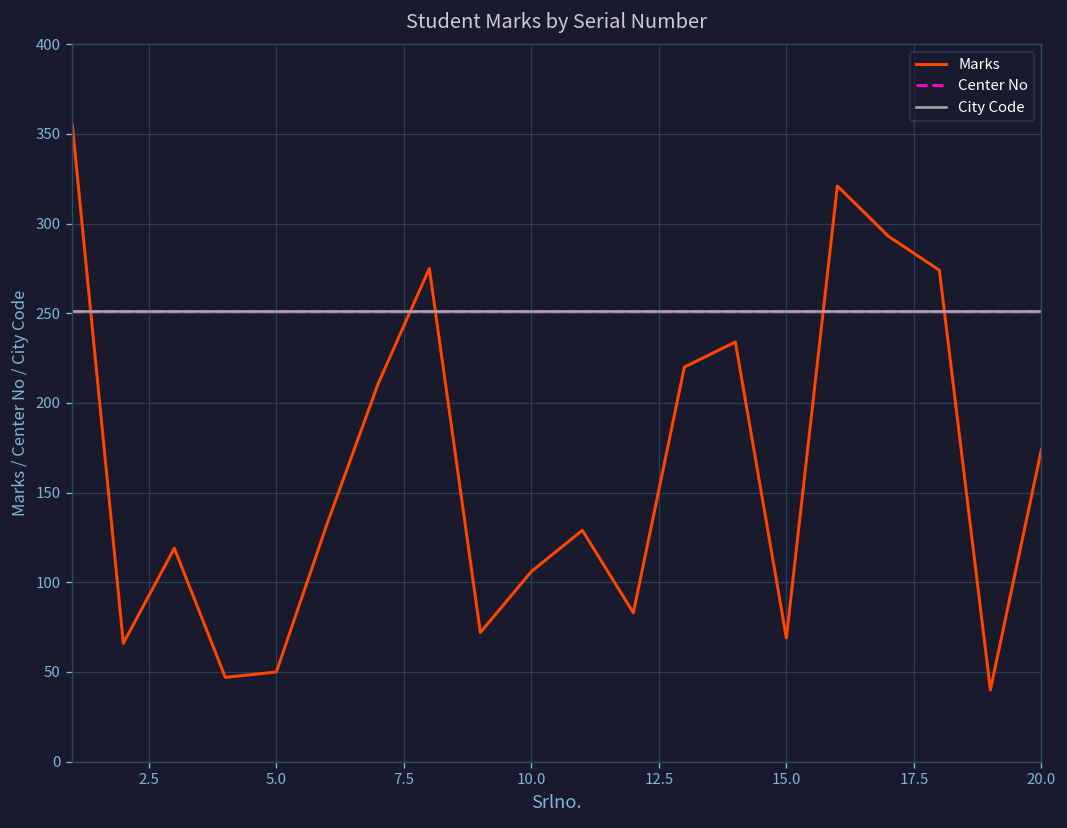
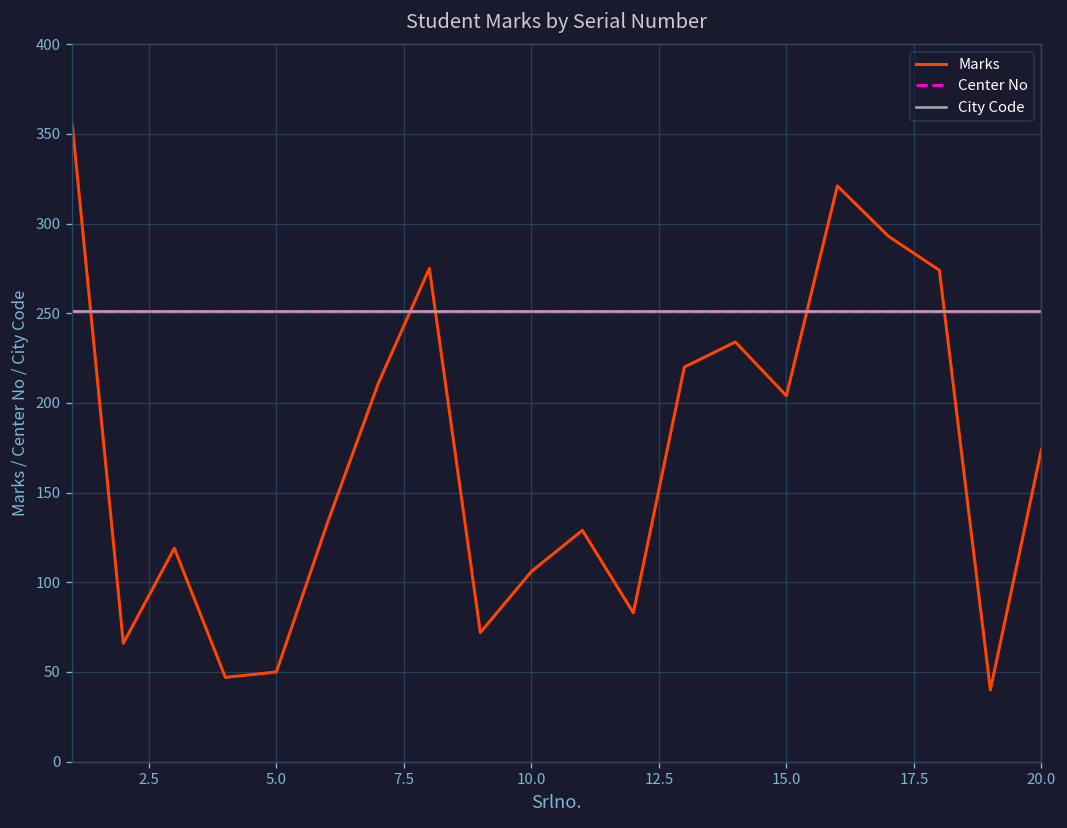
Marks, 15.0: 69 -> 204
